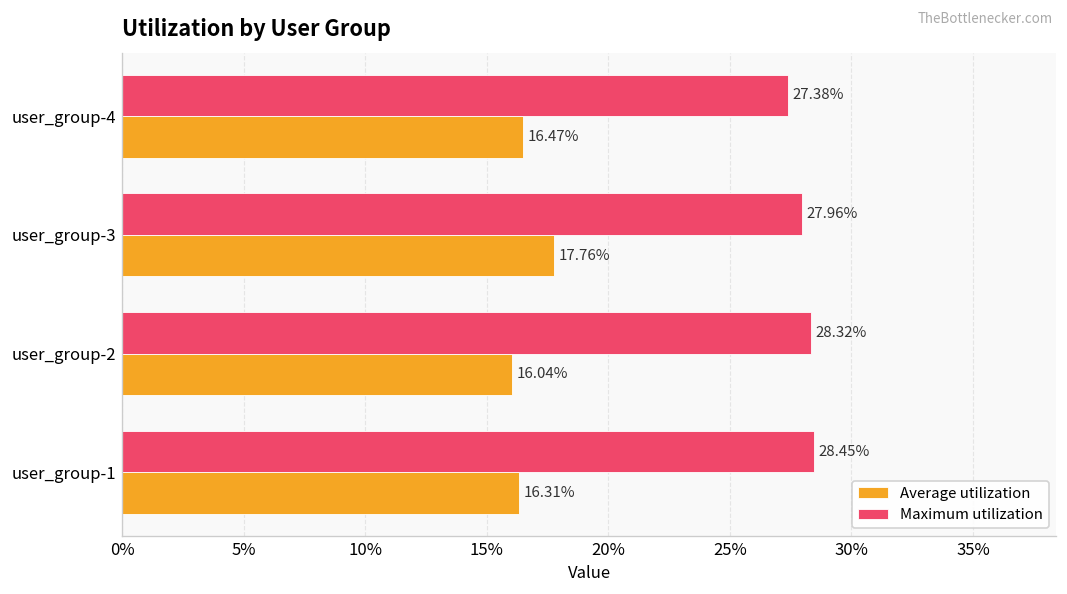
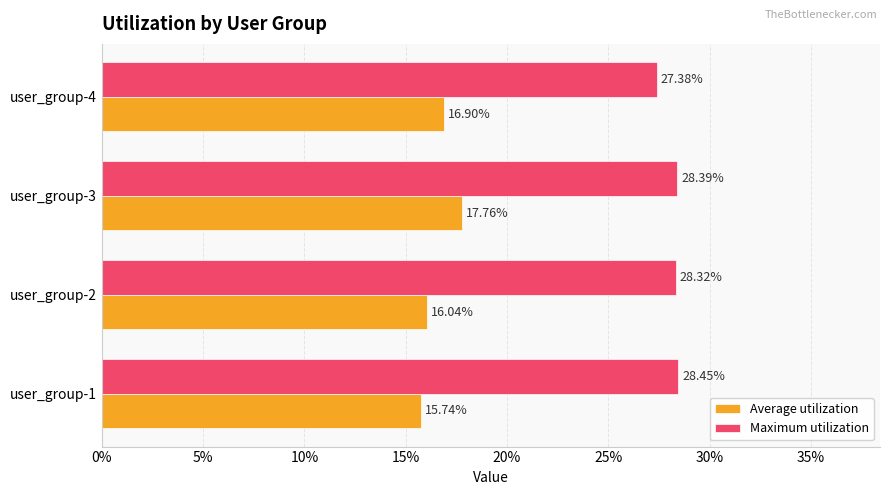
Average utilization, user_group-4: 16.47% -> 16.90%
Maximum utilization, user_group-3: 27.96% -> 28.39%
Average utilization, user_group-1: 16.31% -> 15.74%
